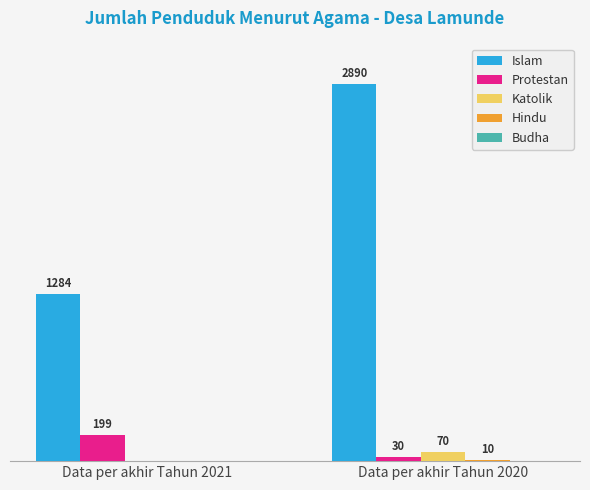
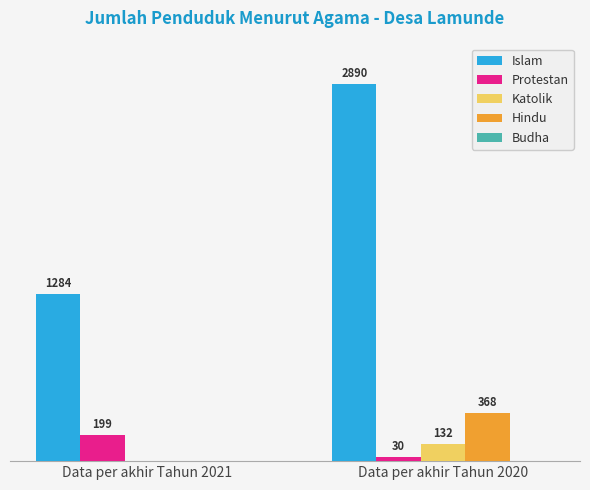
Katolik, Data per akhir Tahun 2020: 70 -> 132
Hindu, Data per akhir Tahun 2020: 10 -> 368
